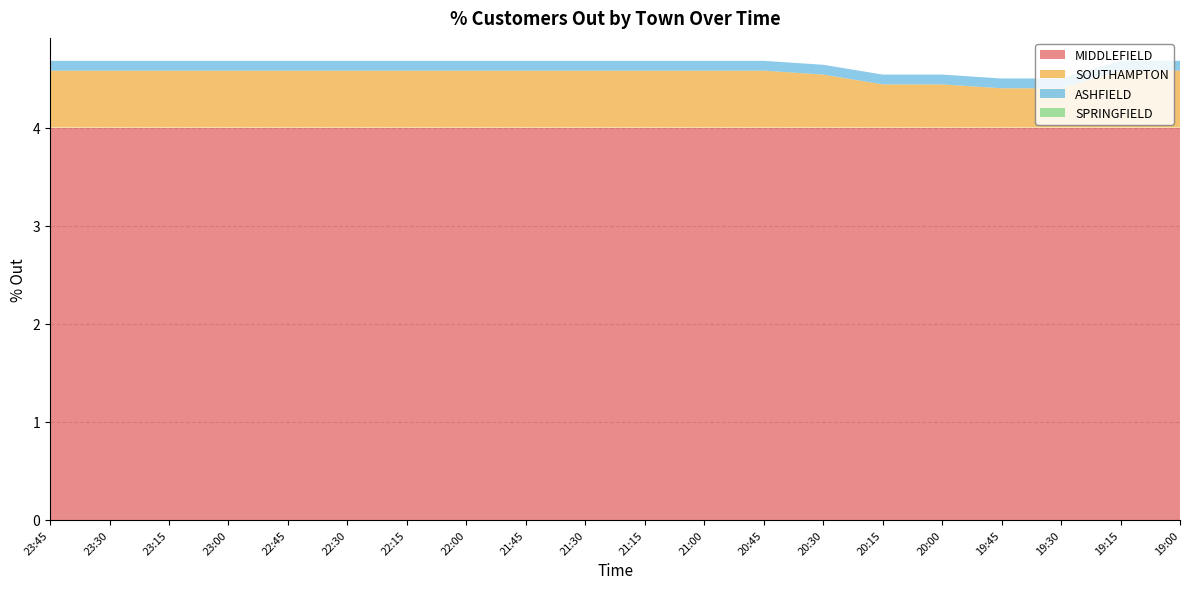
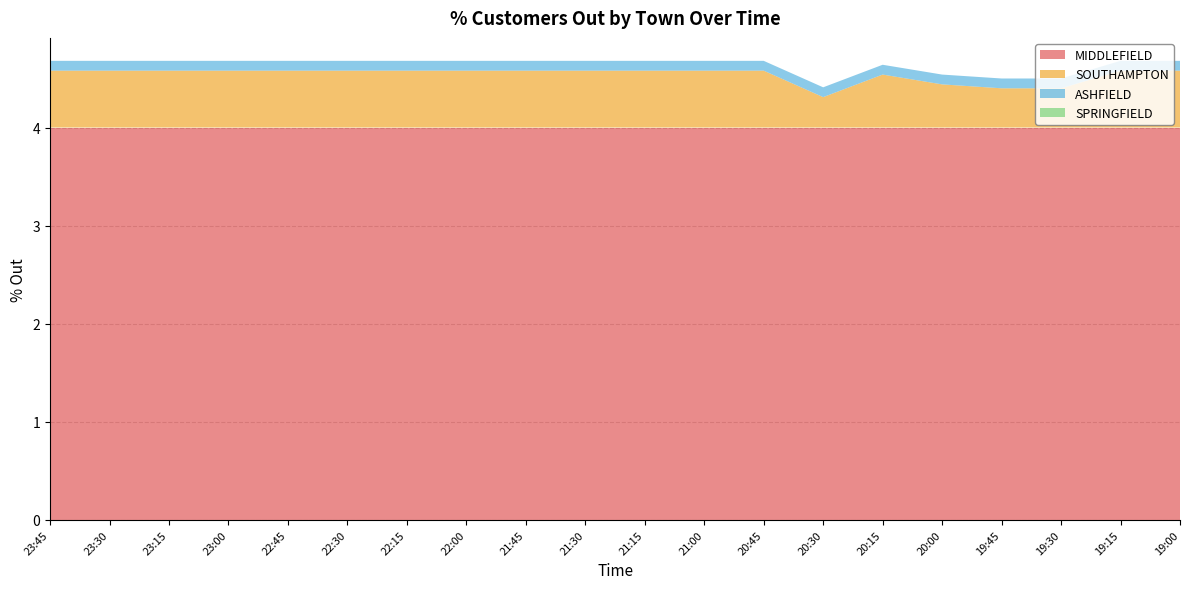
SOUTHAMPTON, 20:30: 0.5 -> 0.3
SOUTHAMPTON, 20:15: 0.4 -> 0.5
